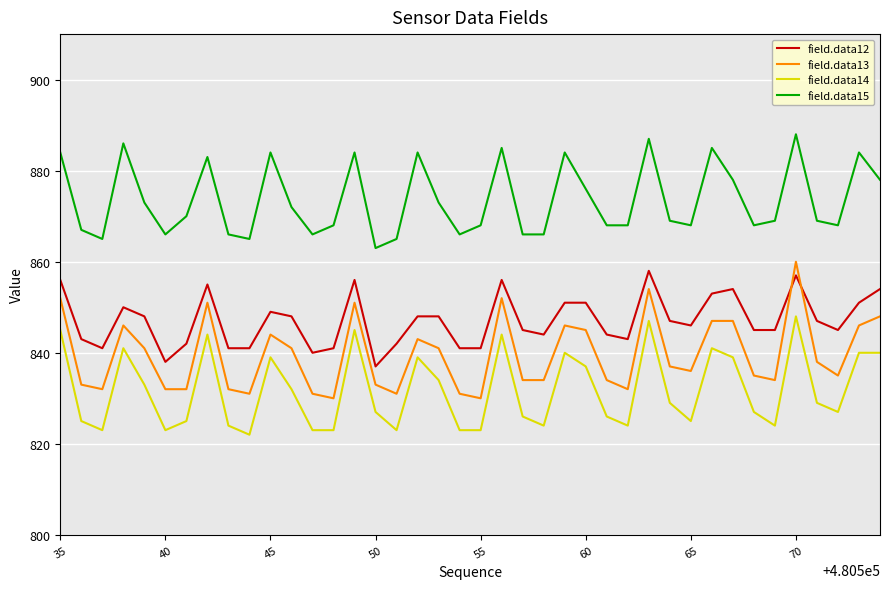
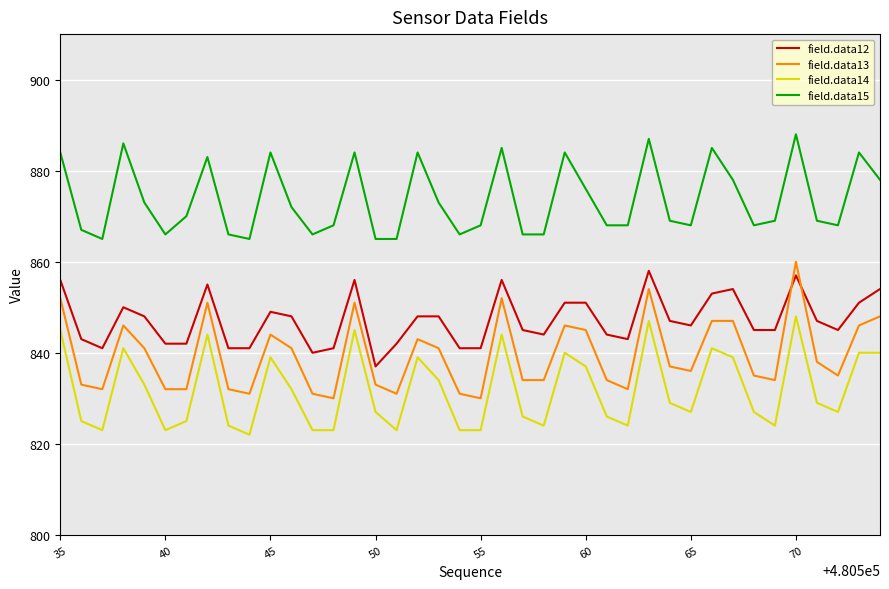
field.data12, 40: 838 -> 842
field.data15, 50: 863 -> 865
field.data14, 65: 825 -> 827
